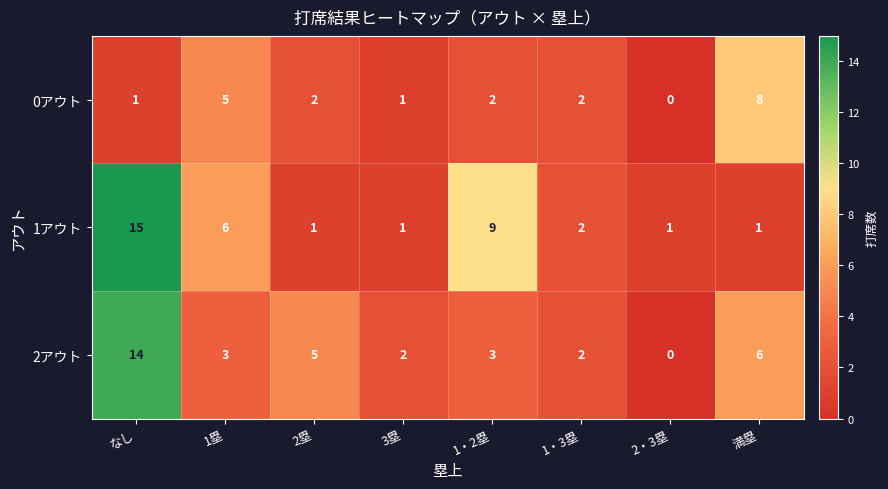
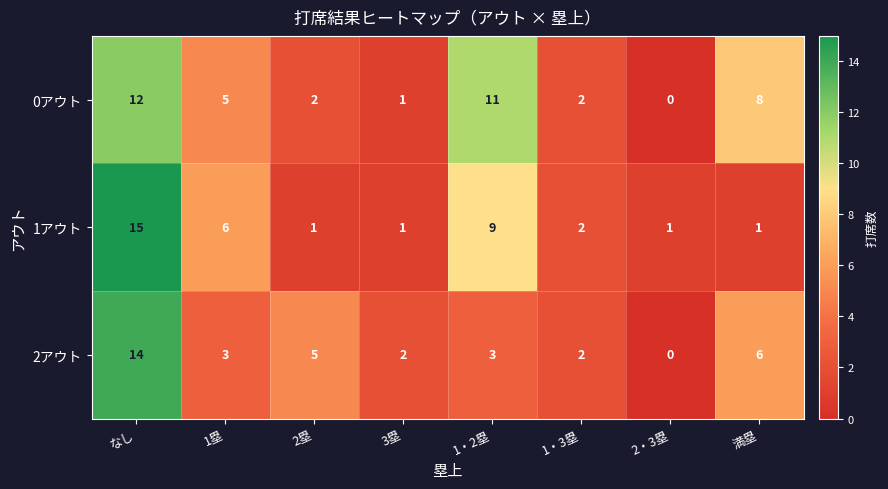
0アウト, なし: 1 -> 12
0アウト, 1・2塁: 2 -> 11
